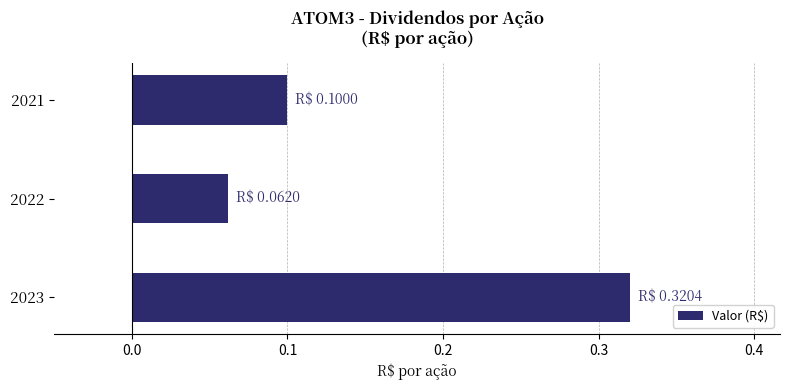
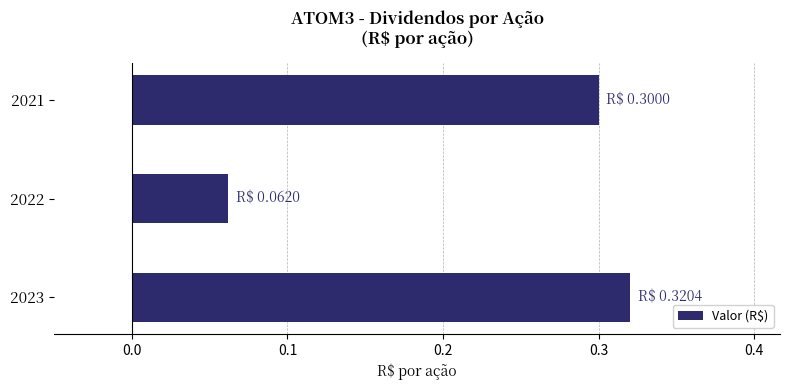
2021: 0.1000 -> 0.3000
